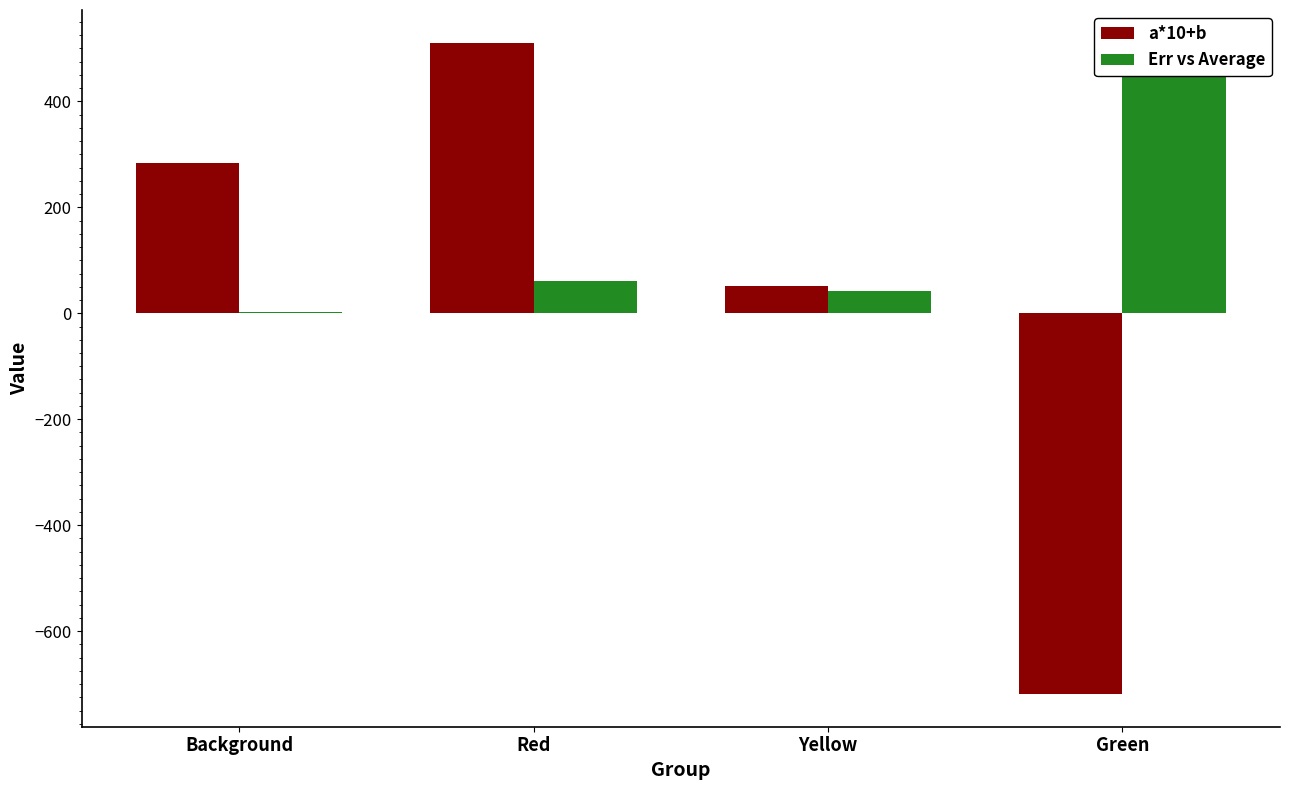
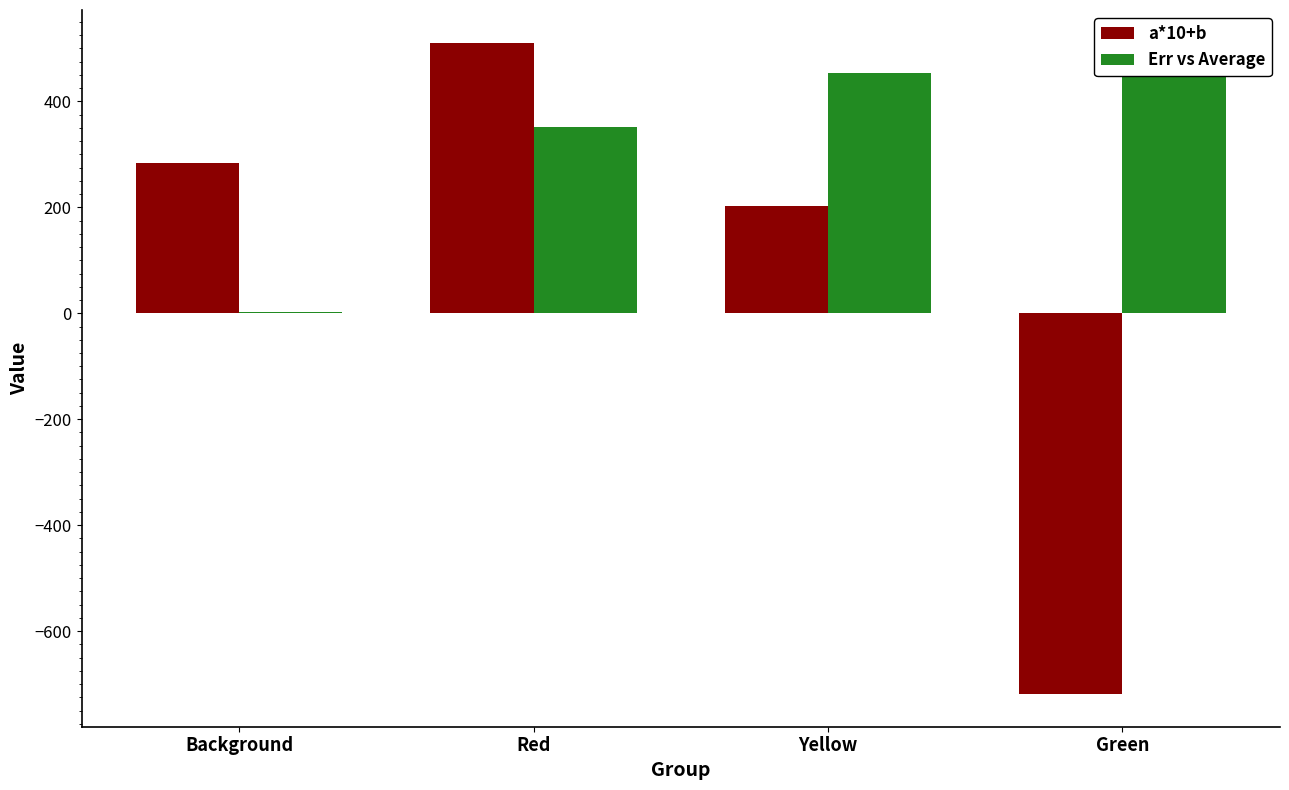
Err vs Average, Red: 60 -> 350
a*10+b, Yellow: 50 -> 200
Err vs Average, Yellow: 40 -> 450
